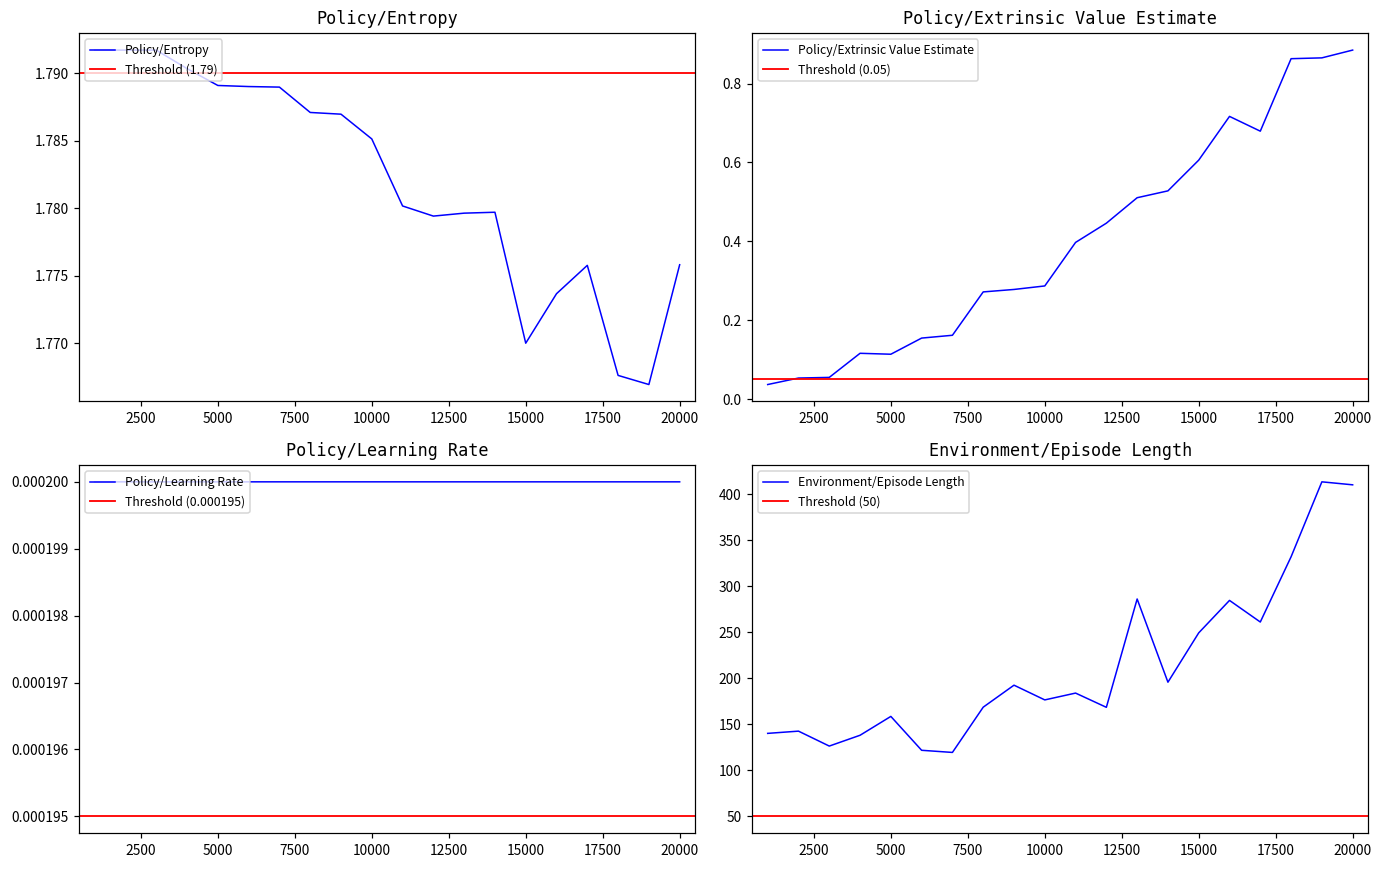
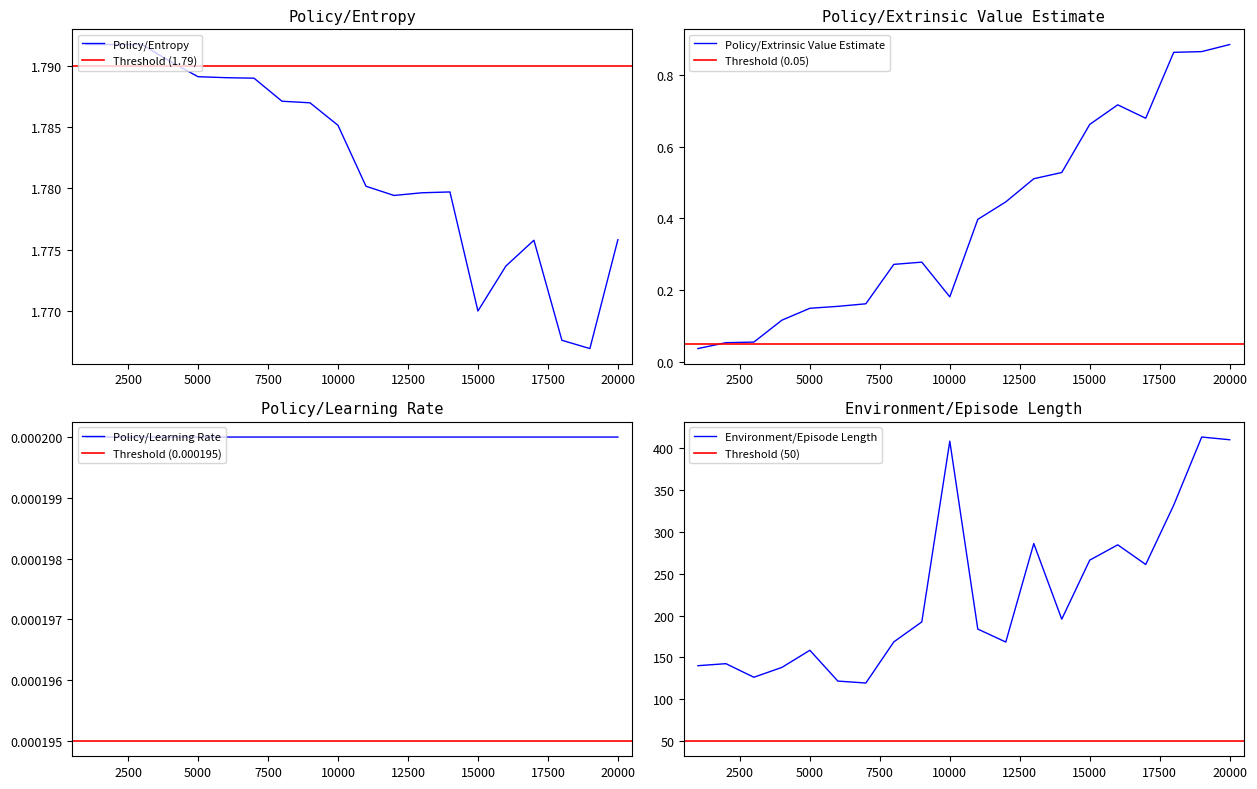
Policy/Extrinsic Value Estimate, 5000: 0.11 -> 0.15
Policy/Extrinsic Value Estimate, 10000: 0.29 -> 0.18
Policy/Extrinsic Value Estimate, 15000: 0.61 -> 0.66
Environment/Episode Length, 10000: 180 -> 410
Environment/Episode Length, 15000: 250 -> 270
